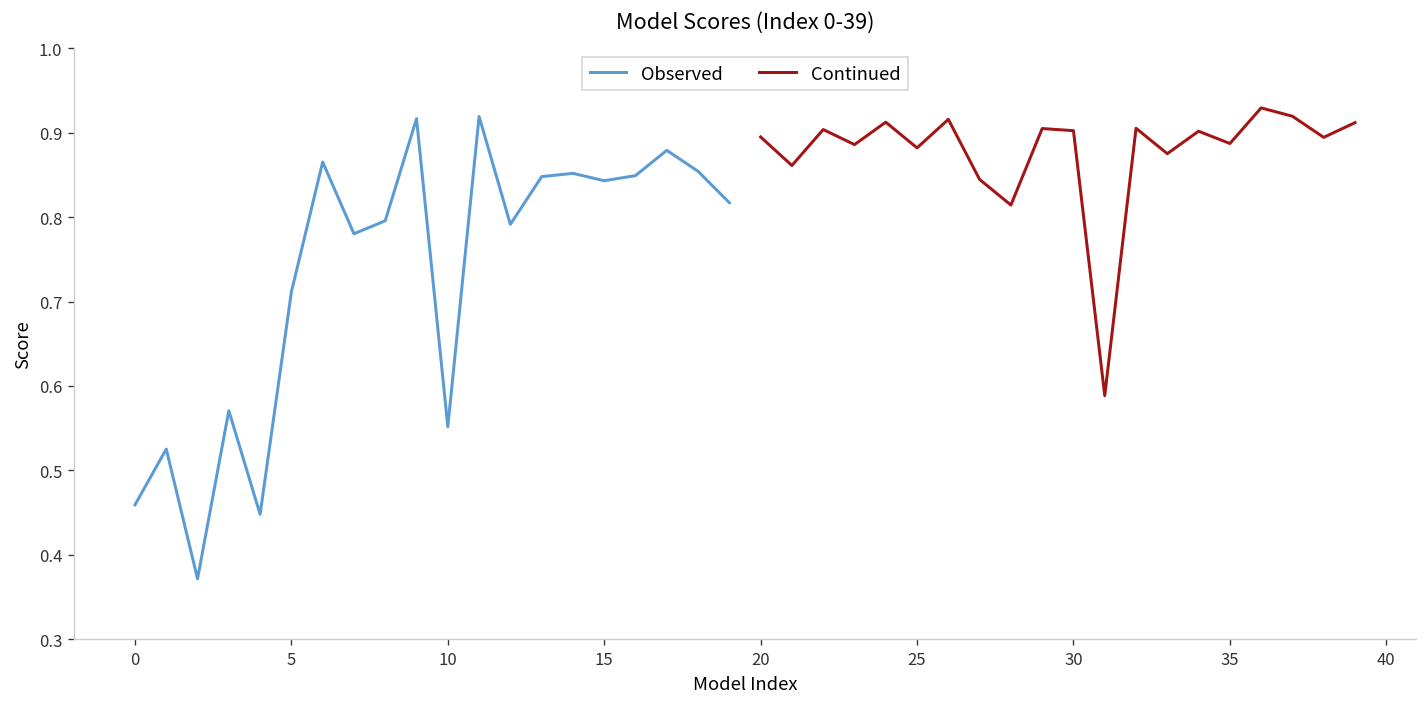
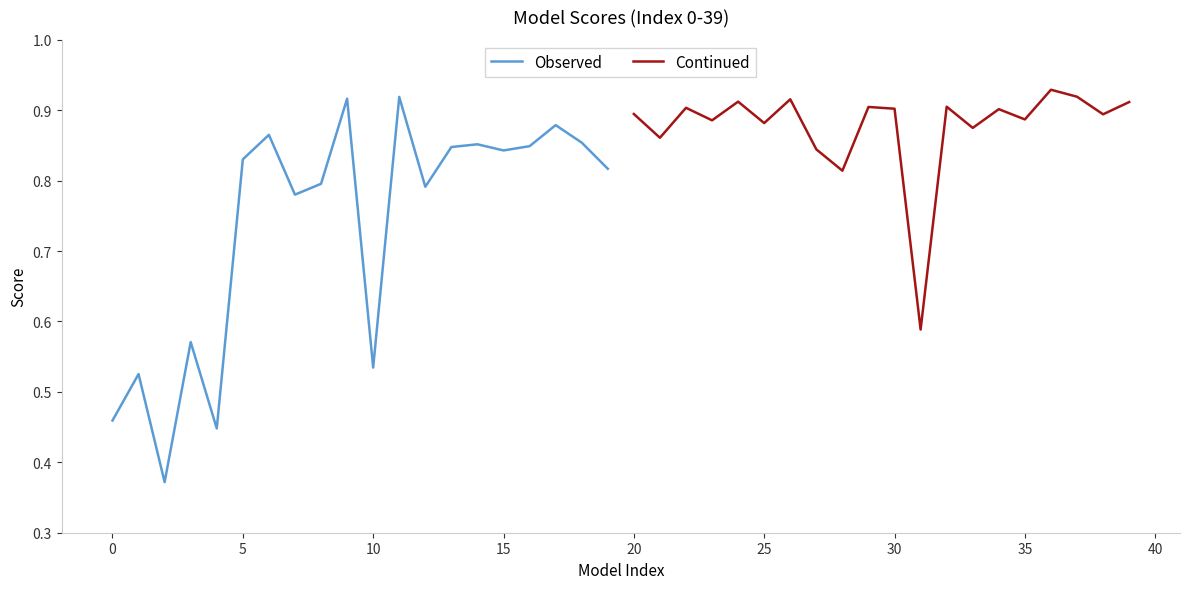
Observed, 5: 0.71 -> 0.83
Observed, 10: 0.55 -> 0.53
